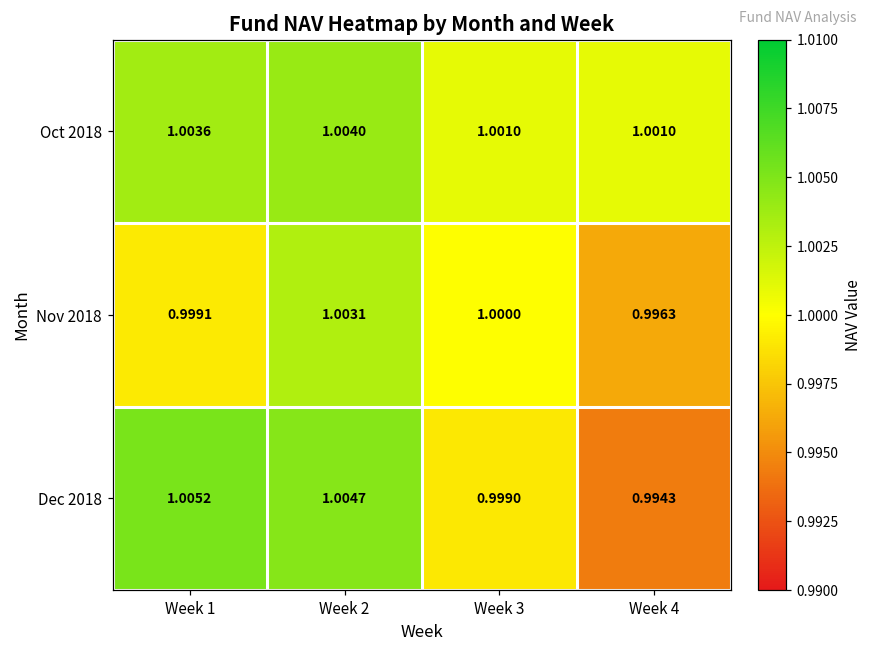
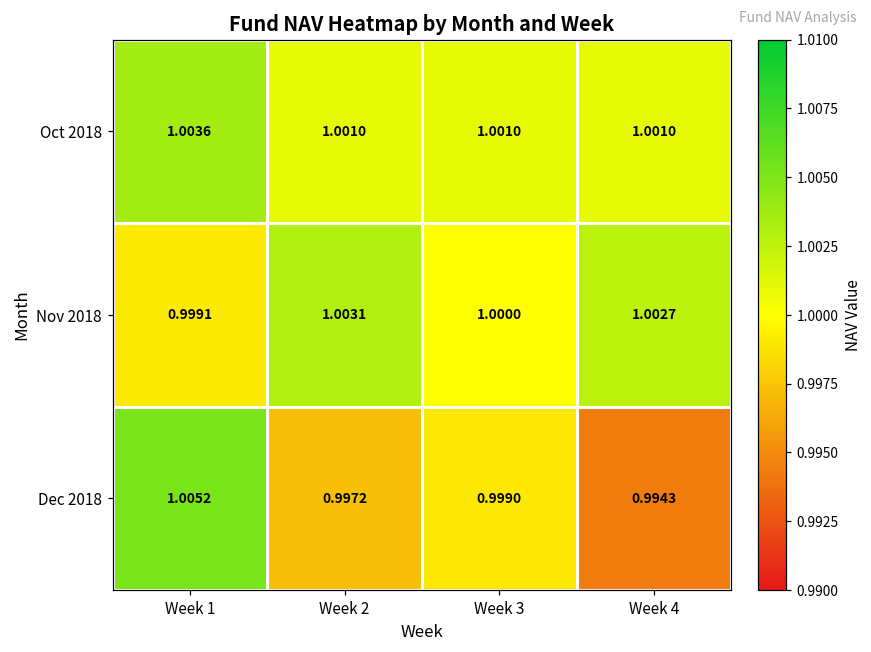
Oct 2018, Week 2: 1.0040 -> 1.0010
Nov 2018, Week 4: 0.9963 -> 1.0027
Dec 2018, Week 2: 1.0047 -> 0.9972
